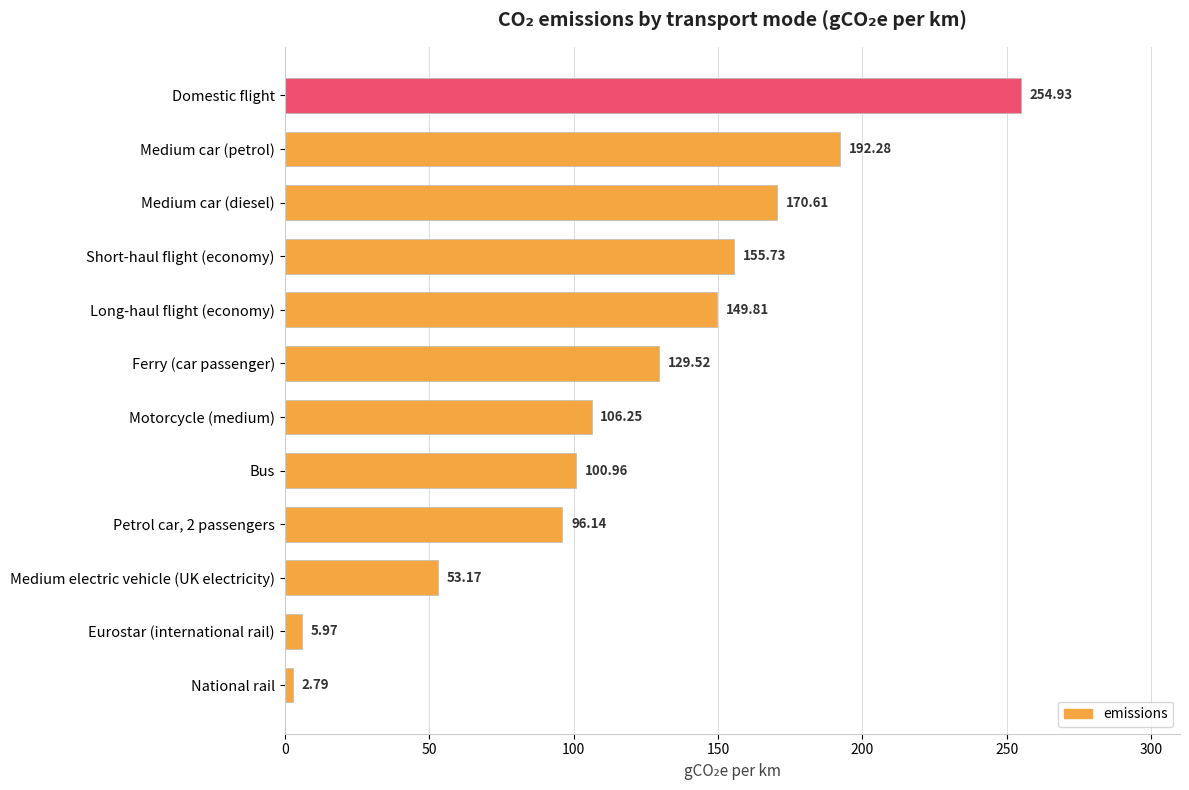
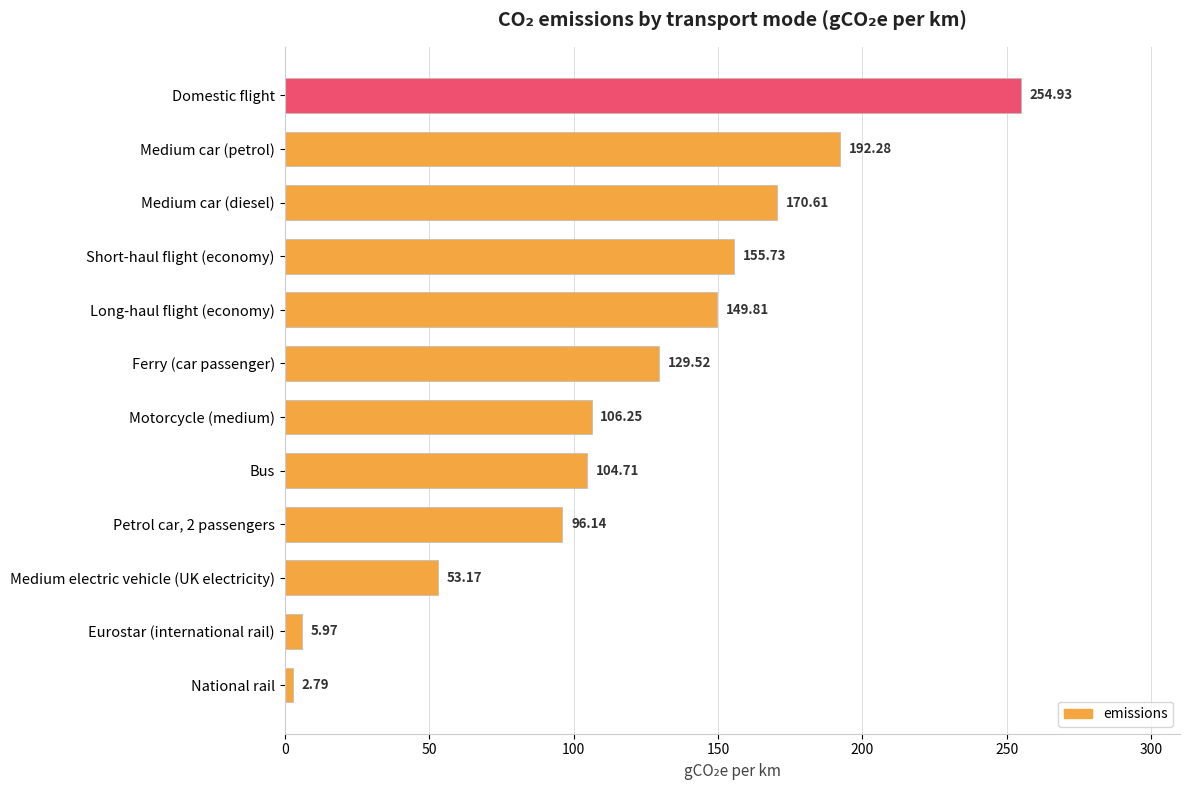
Bus: 100.96 -> 104.71
